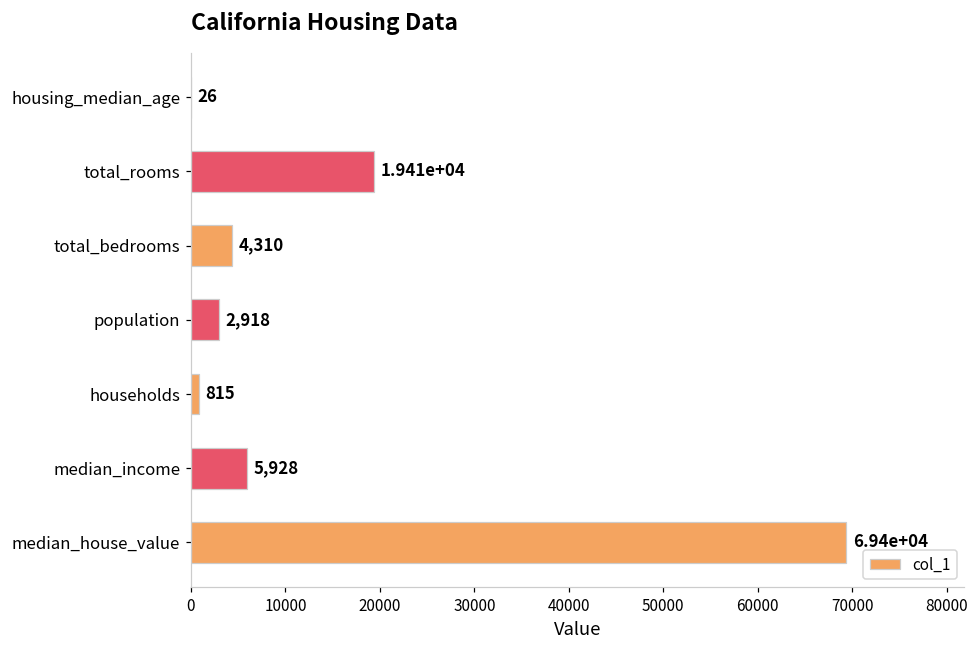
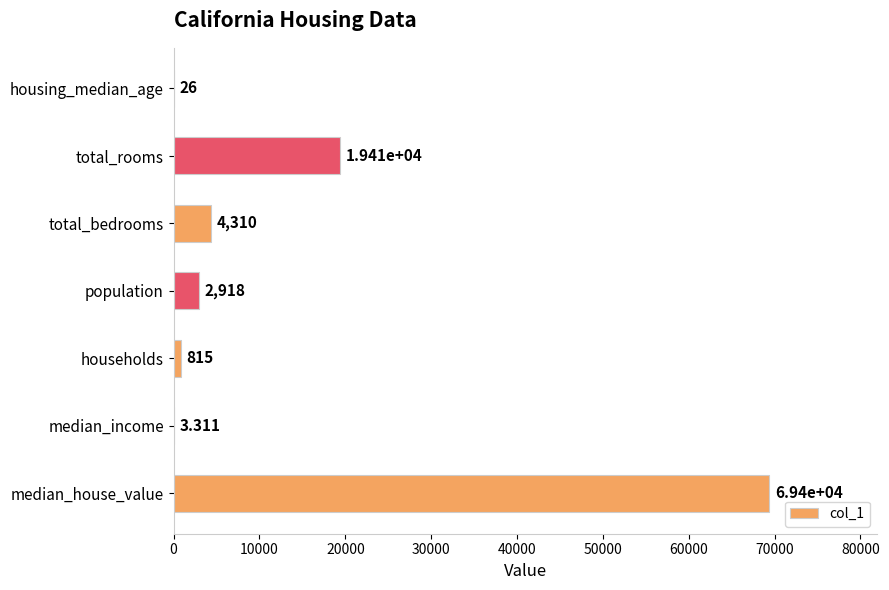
median_income: 5,928 -> 3.311
